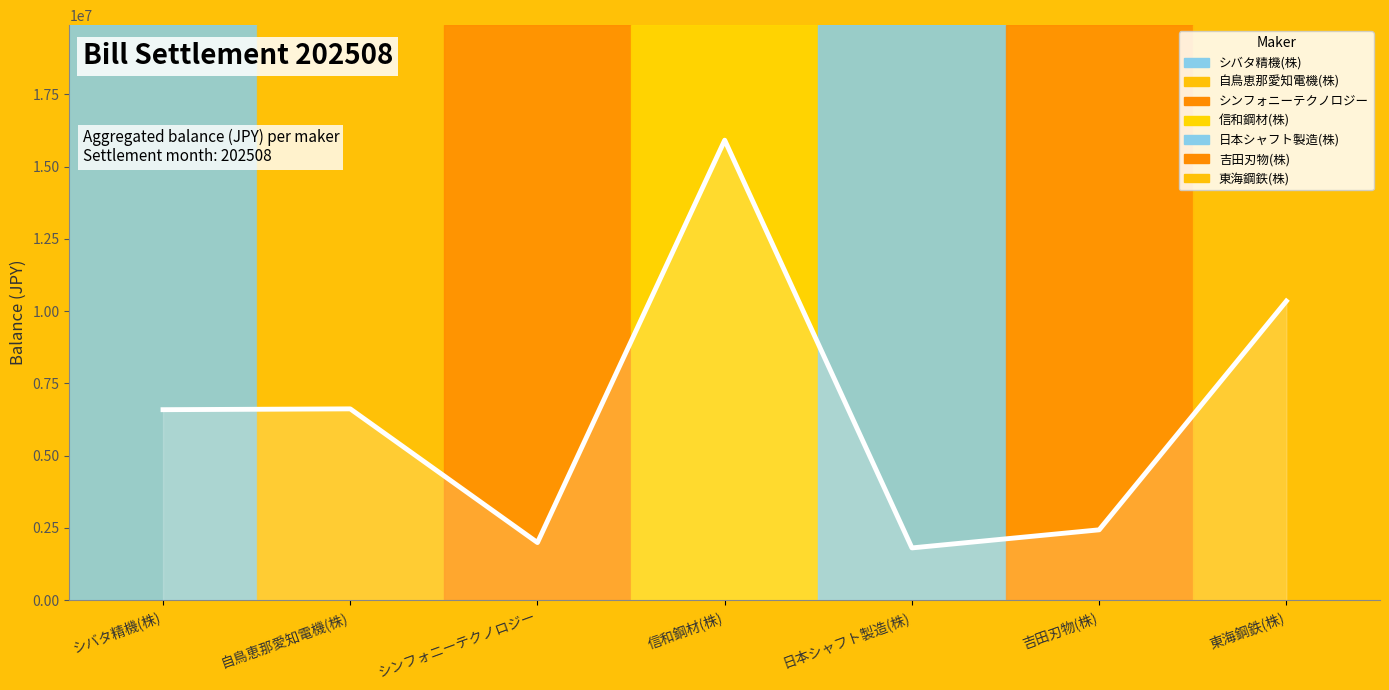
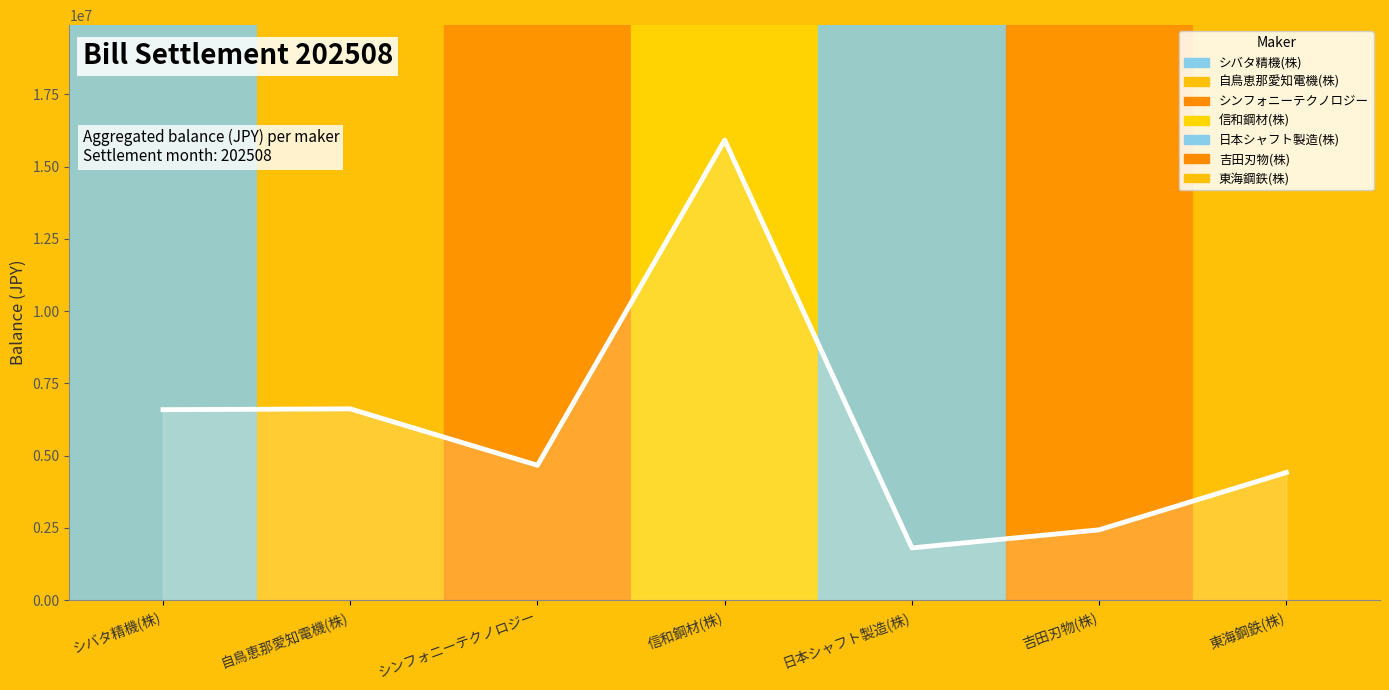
シンフォニーテクノロジー: 2000000 -> 4700000
東海鋼鉄(株): 10400000 -> 4400000
